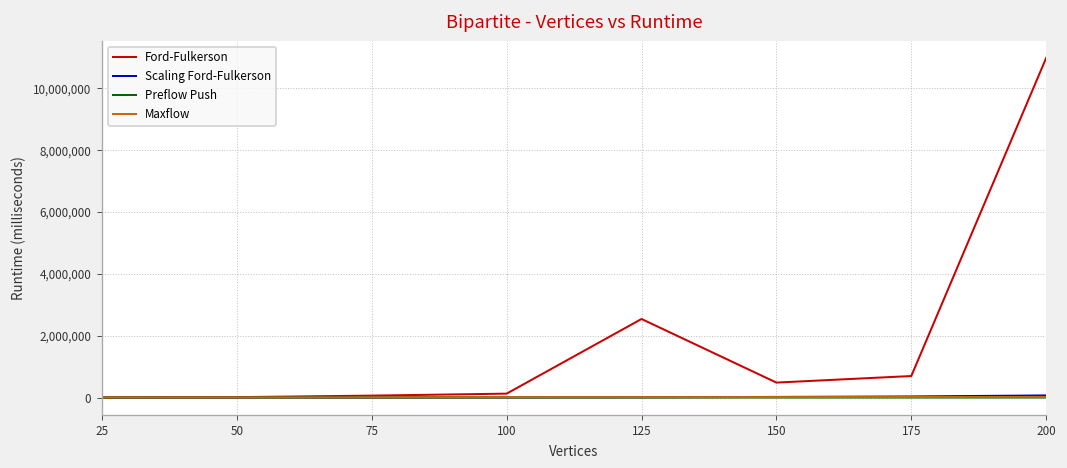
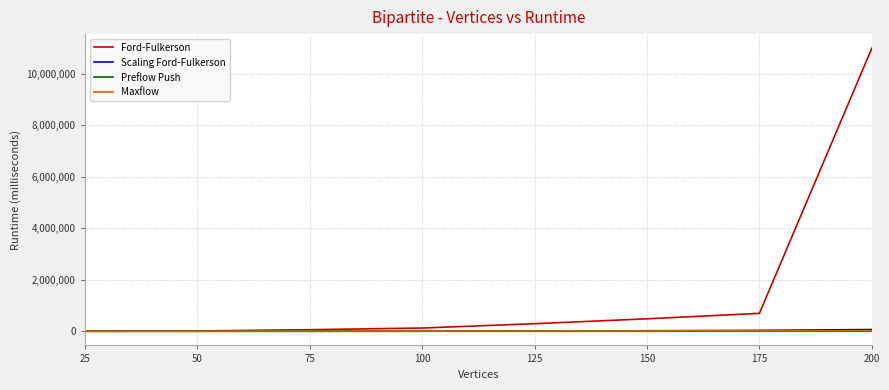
Ford-Fulkerson, 125: 2,500,000 -> 300,000
